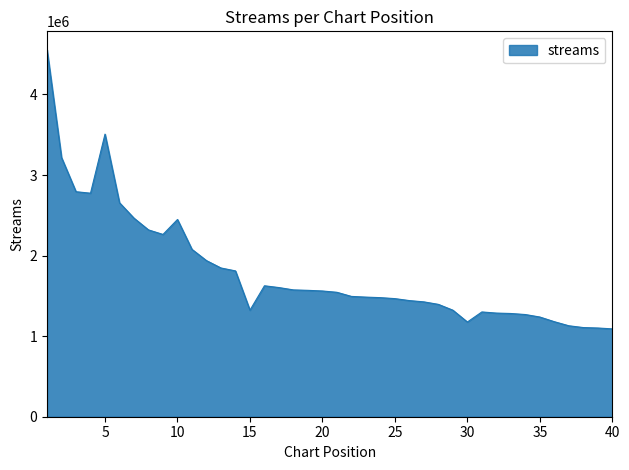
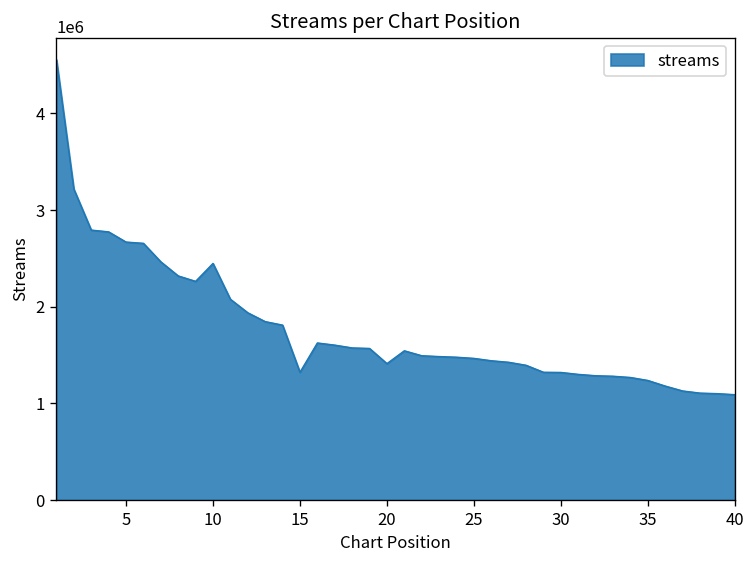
5: 3500000 -> 2700000
20: 1600000 -> 1400000
30: 1200000 -> 1300000
